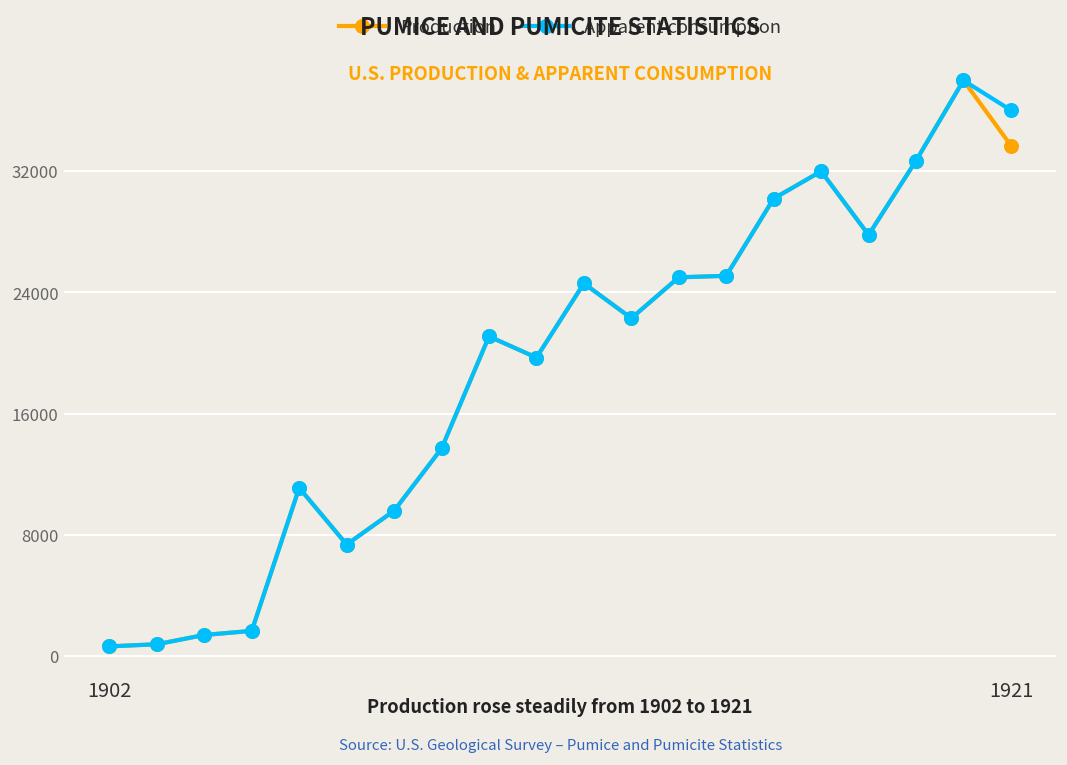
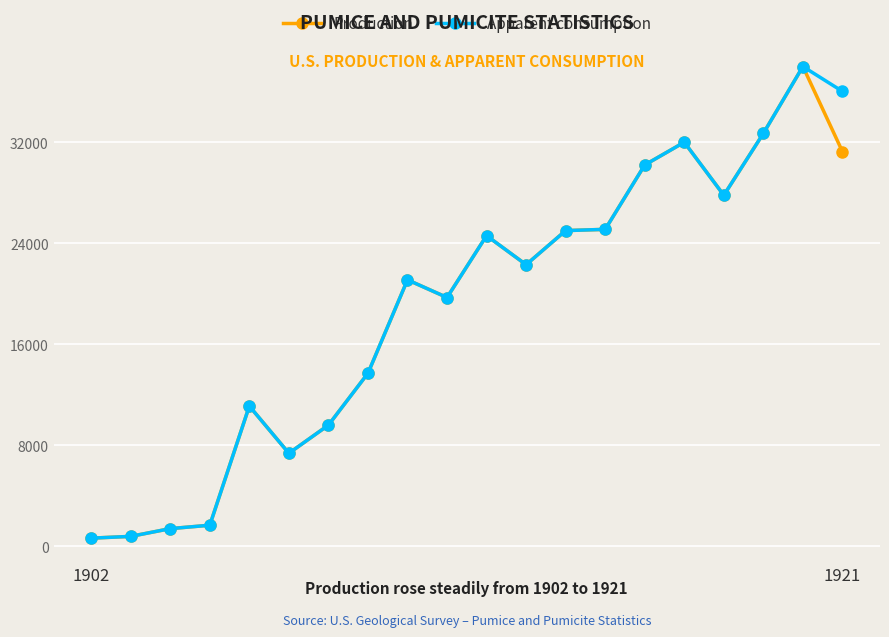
Production, 1921: 33700 -> 31300
